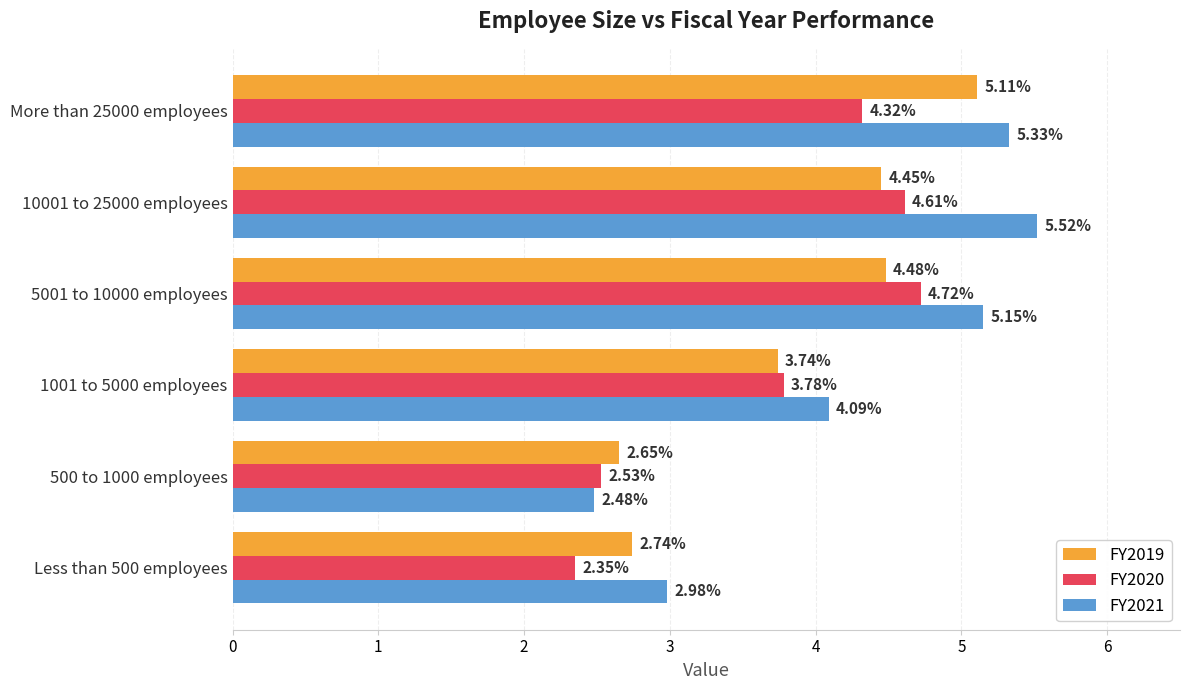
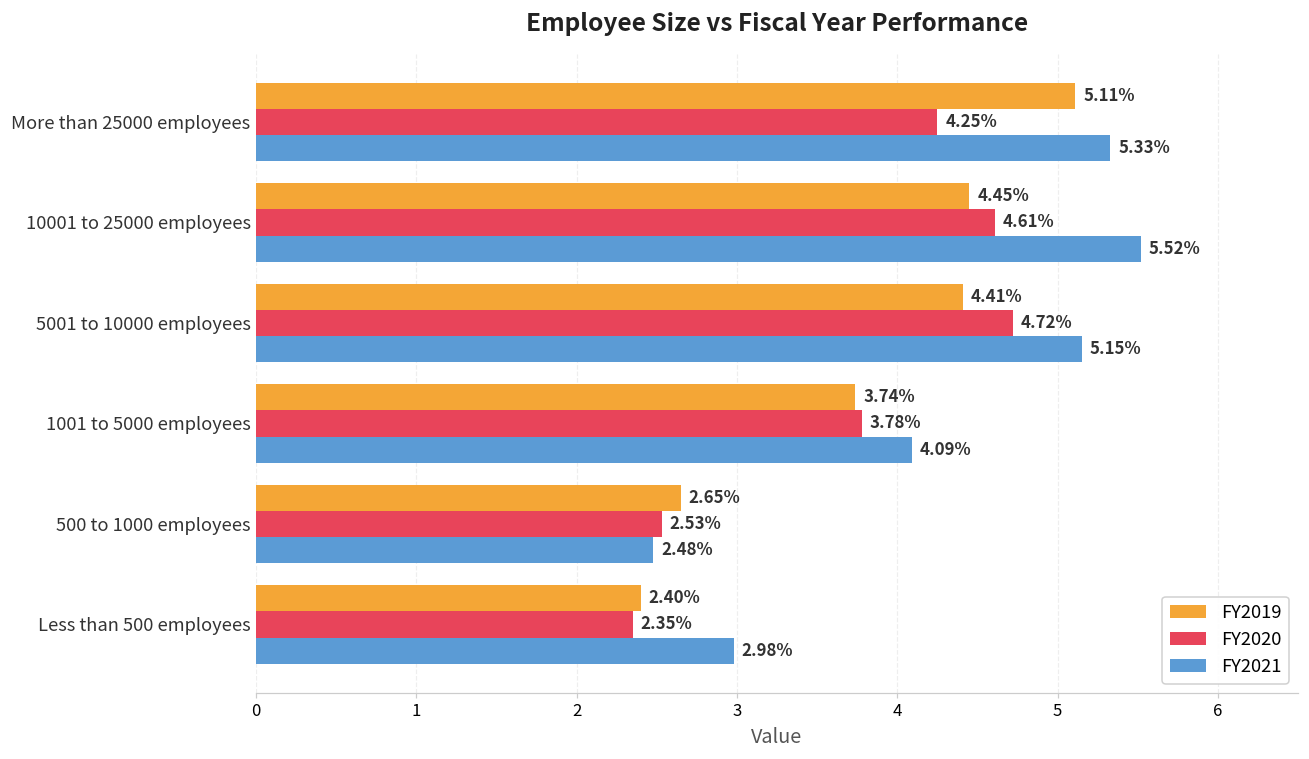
FY2020, More than 25000 employees: 4.32% -> 4.25%
FY2019, 5001 to 10000 employees: 4.48% -> 4.41%
FY2019, Less than 500 employees: 2.74% -> 2.40%
